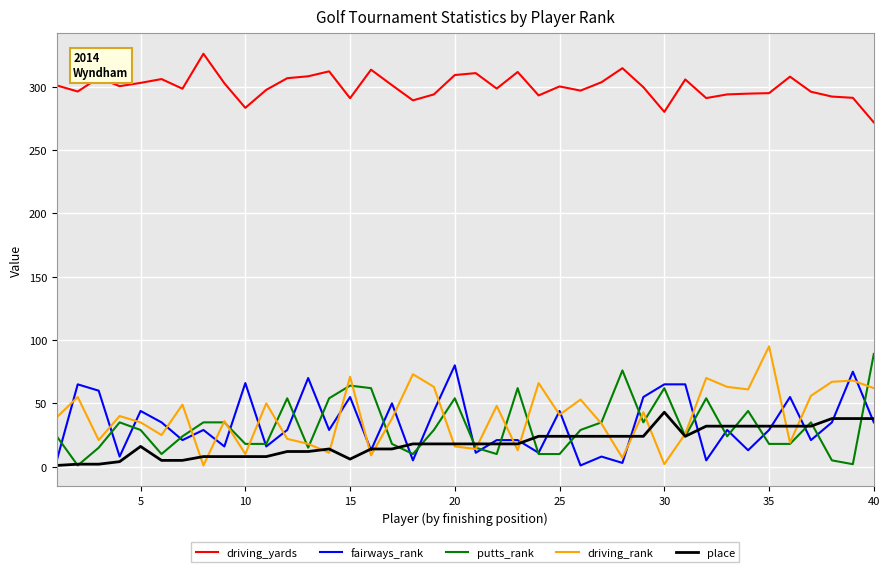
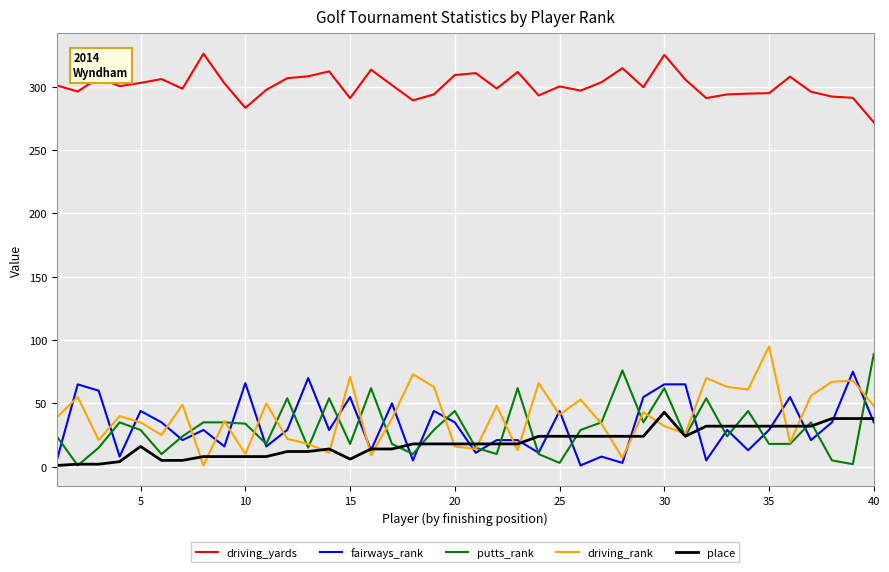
putts_rank, 10: 18 -> 34
putts_rank, 15: 64 -> 18
fairways_rank, 20: 80 -> 35
putts_rank, 20: 54 -> 44
putts_rank, 25: 10 -> 3
driving_yards, 30: 280 -> 325
driving_rank, 30: 2 -> 32
driving_rank, 40: 62 -> 48
